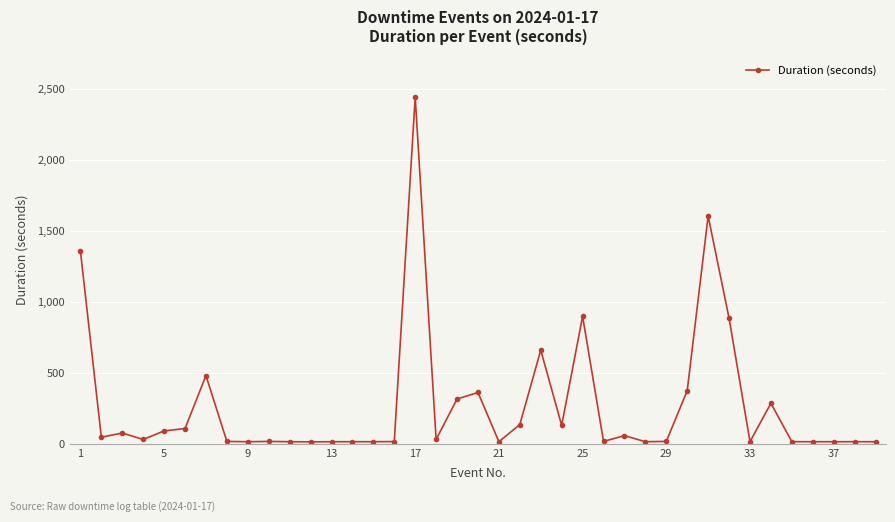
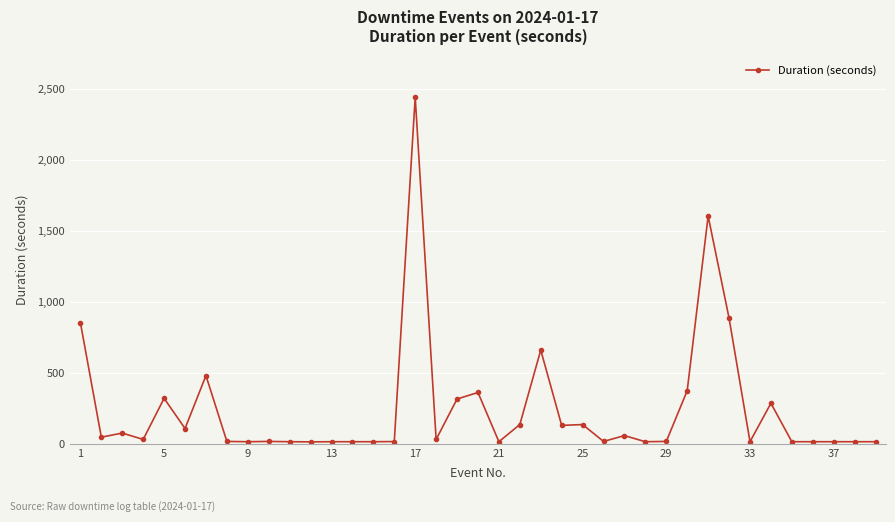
1: 1,360 -> 850
5: 90 -> 320
25: 900 -> 140
